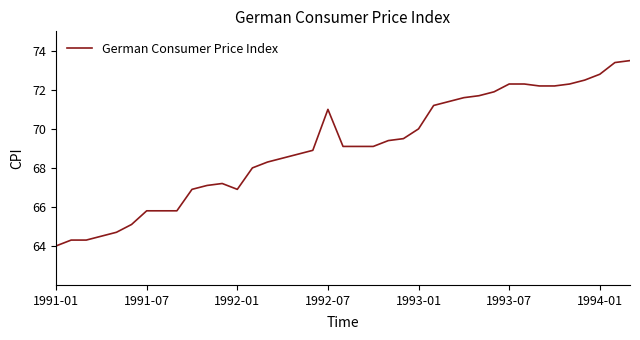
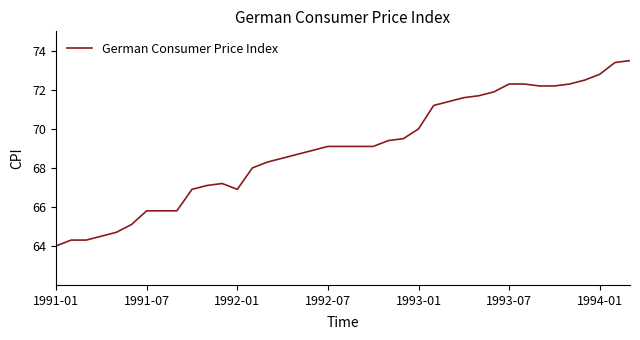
1992-07: 71.0 -> 69.1
